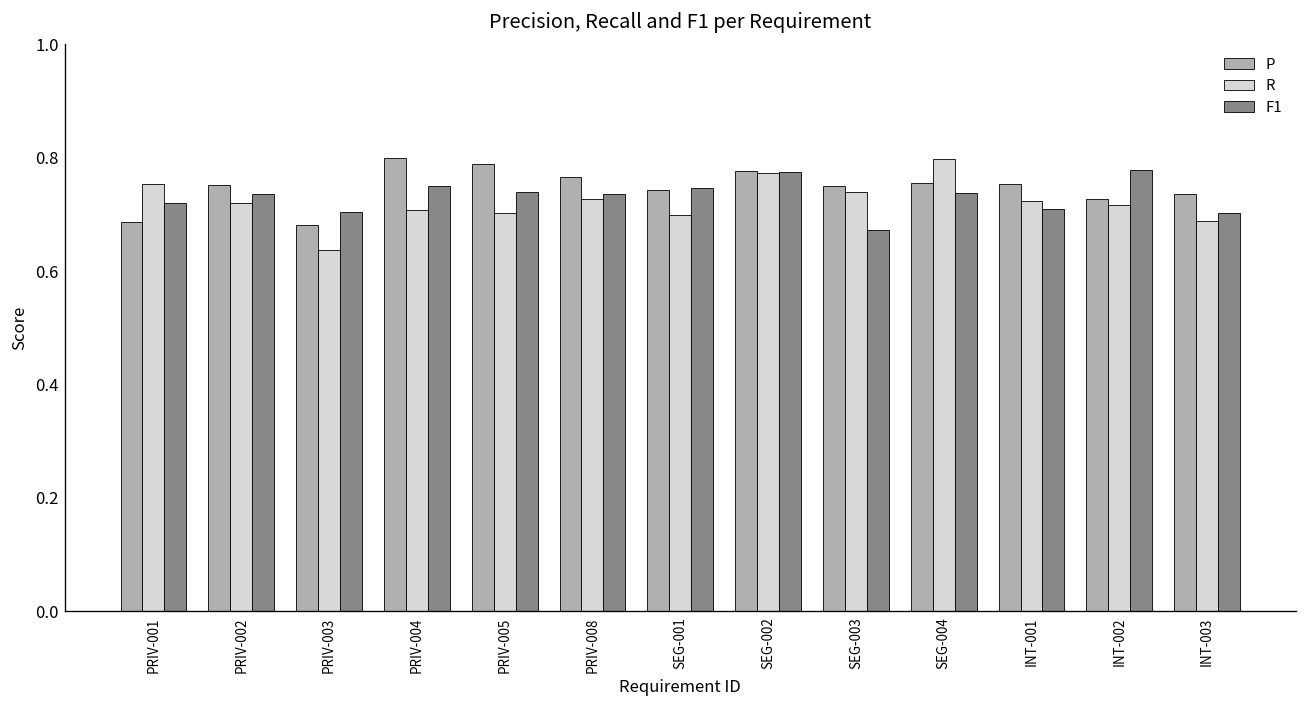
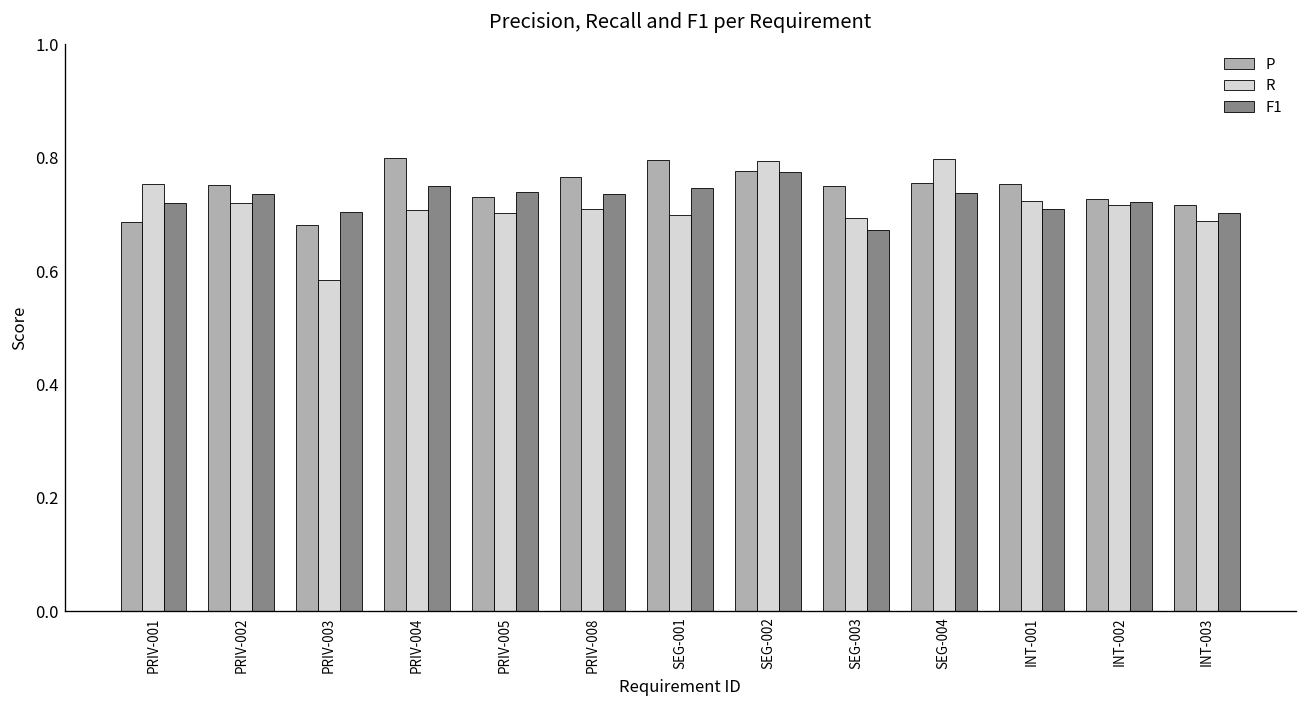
R, PRIV-003: 0.64 -> 0.58
P, PRIV-005: 0.79 -> 0.73
R, PRIV-008: 0.73 -> 0.71
P, SEG-001: 0.74 -> 0.80
R, SEG-002: 0.77 -> 0.79
R, SEG-003: 0.74 -> 0.69
F1, INT-002: 0.78 -> 0.72
P, INT-003: 0.74 -> 0.72
